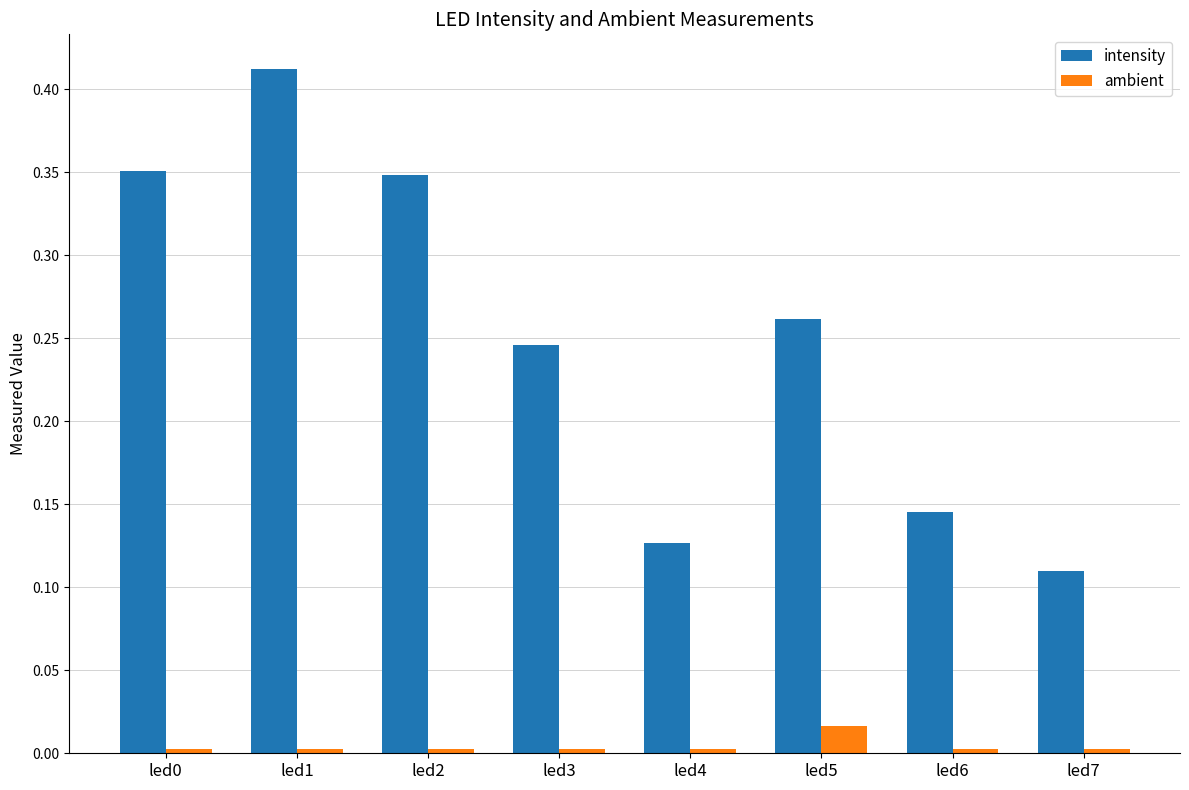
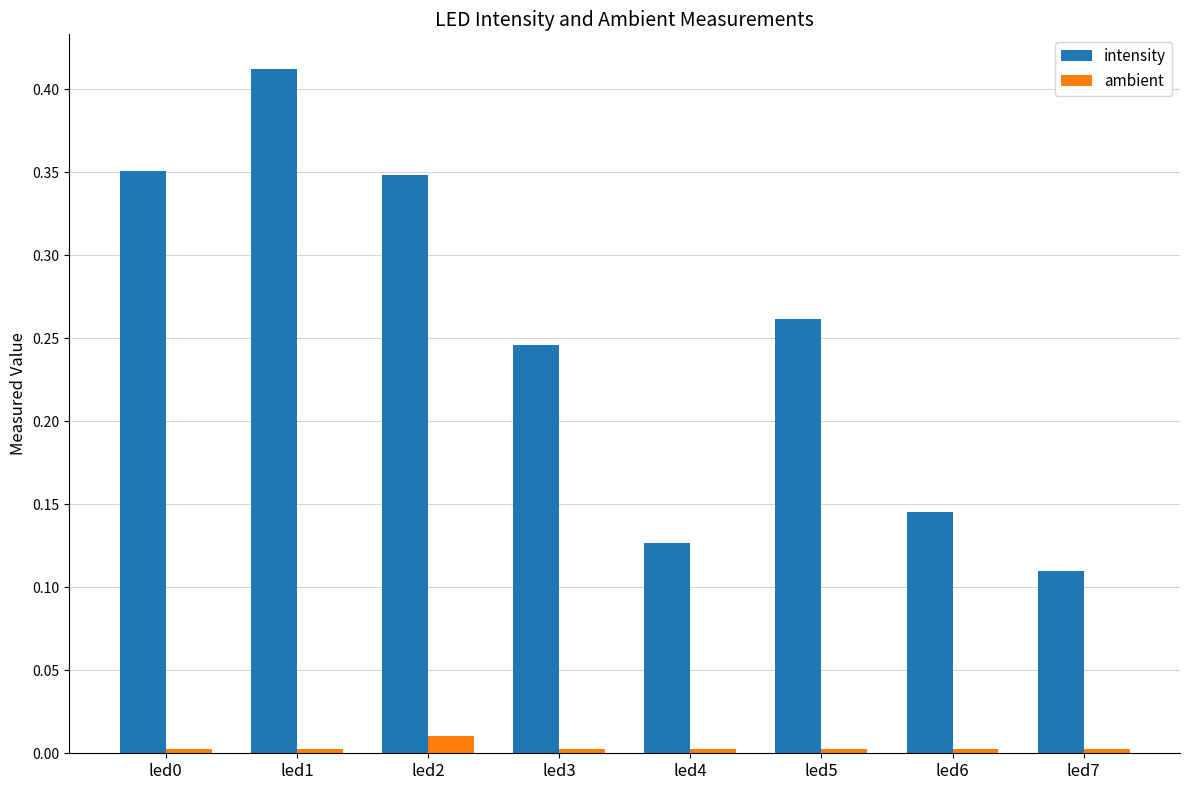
ambient, led2: 0.003 -> 0.010
ambient, led5: 0.016 -> 0.003
